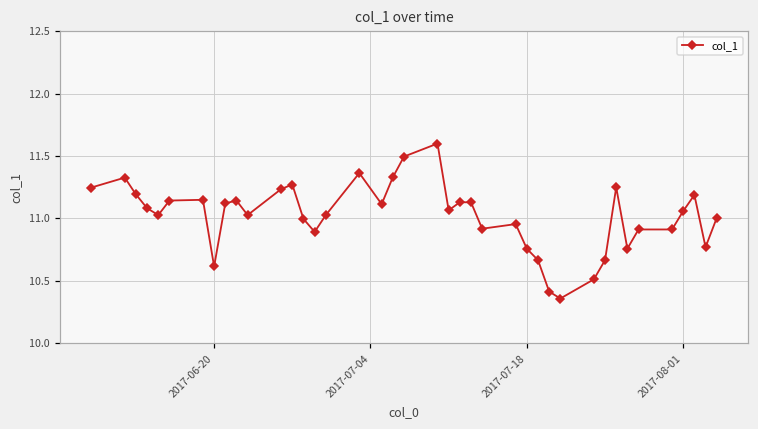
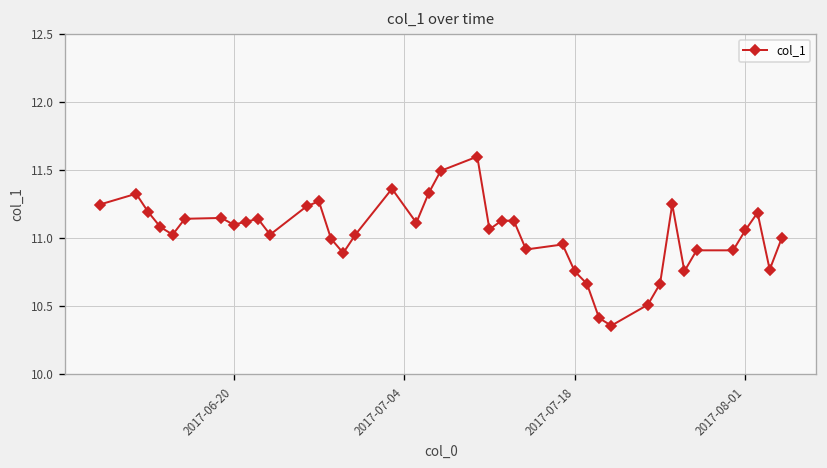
2017-06-20: 10.61 -> 11.10
